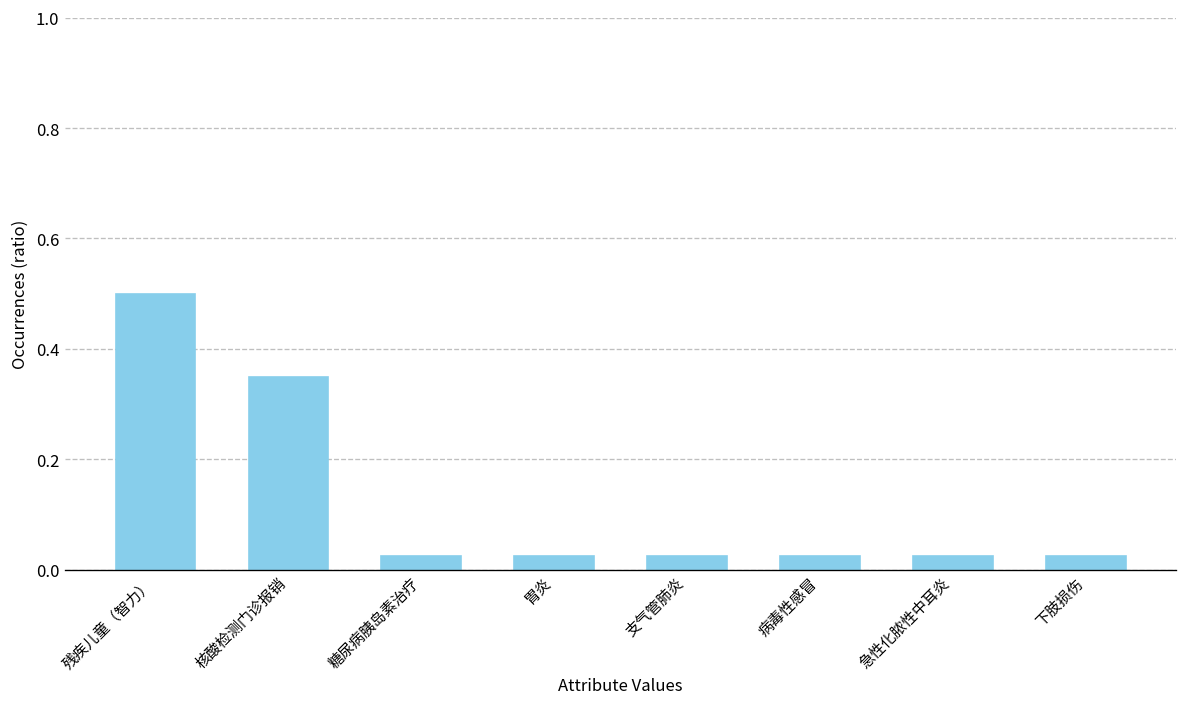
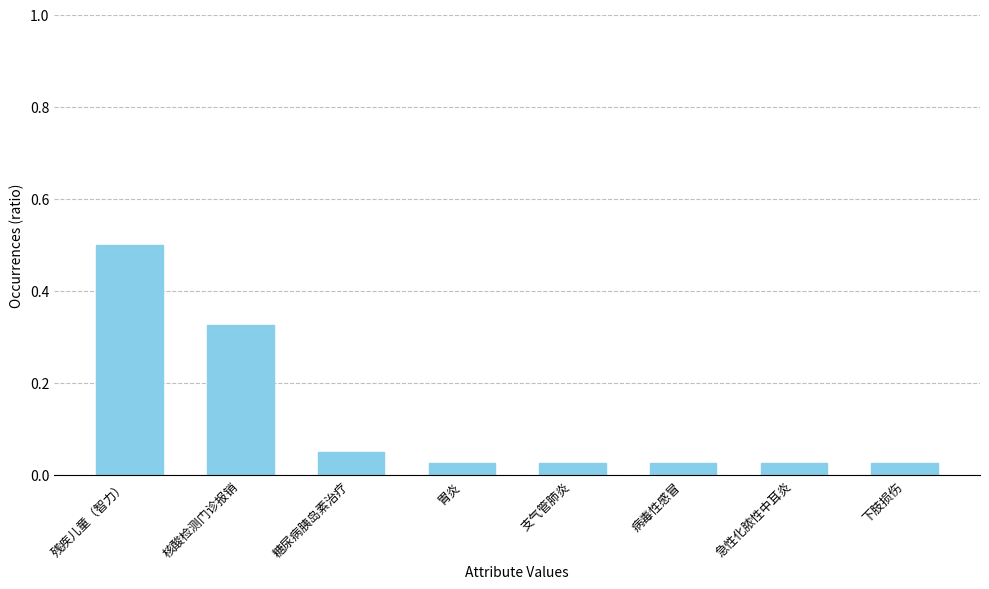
核酸检测门诊报销: 0.35 -> 0.33
糖尿病胰岛素治疗: 0.03 -> 0.05
